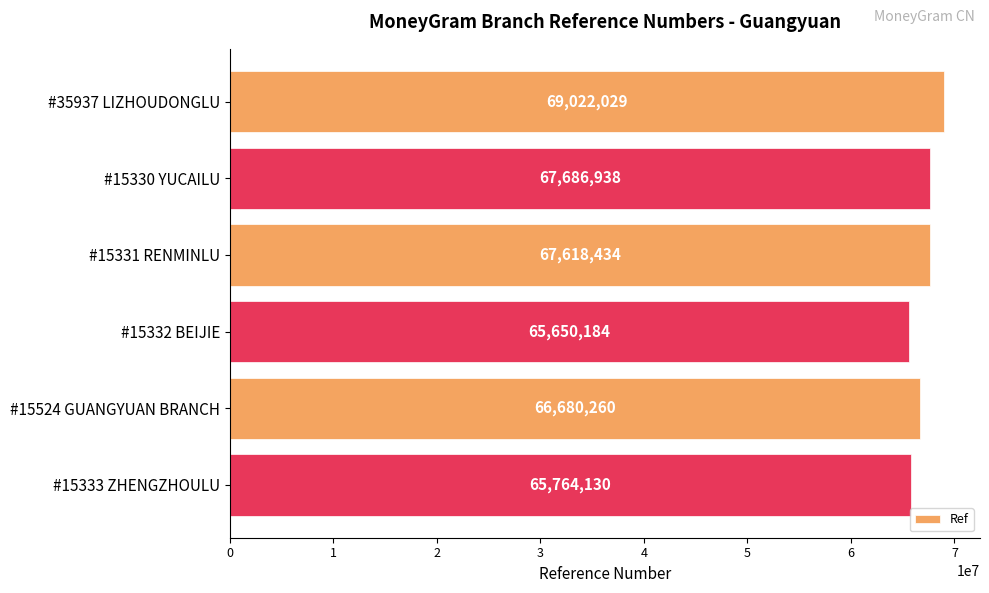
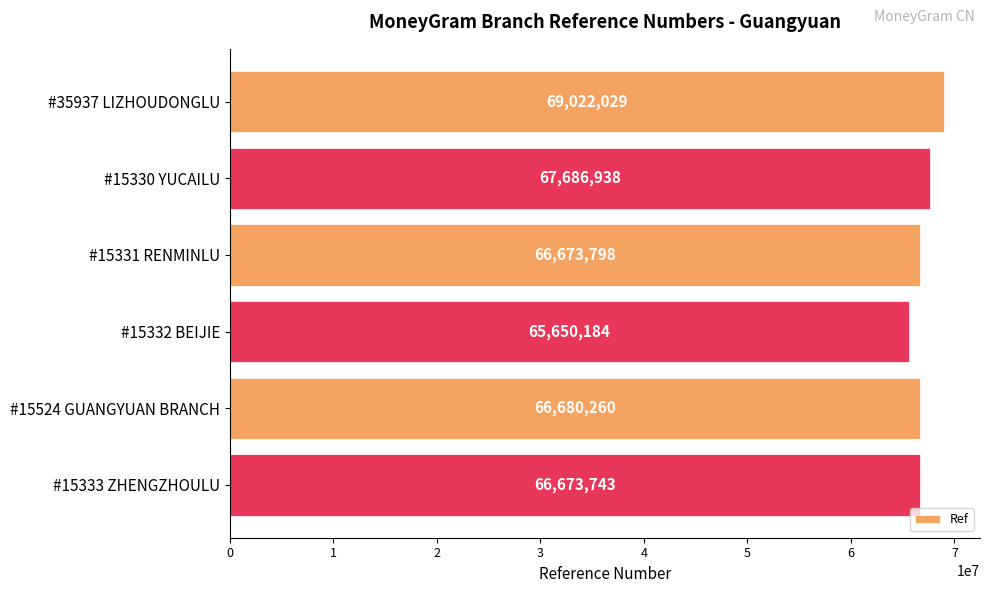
#15331 RENMINLU: 67,618,434 -> 66,673,798
#15333 ZHENGZHOULU: 65,764,130 -> 66,673,743
